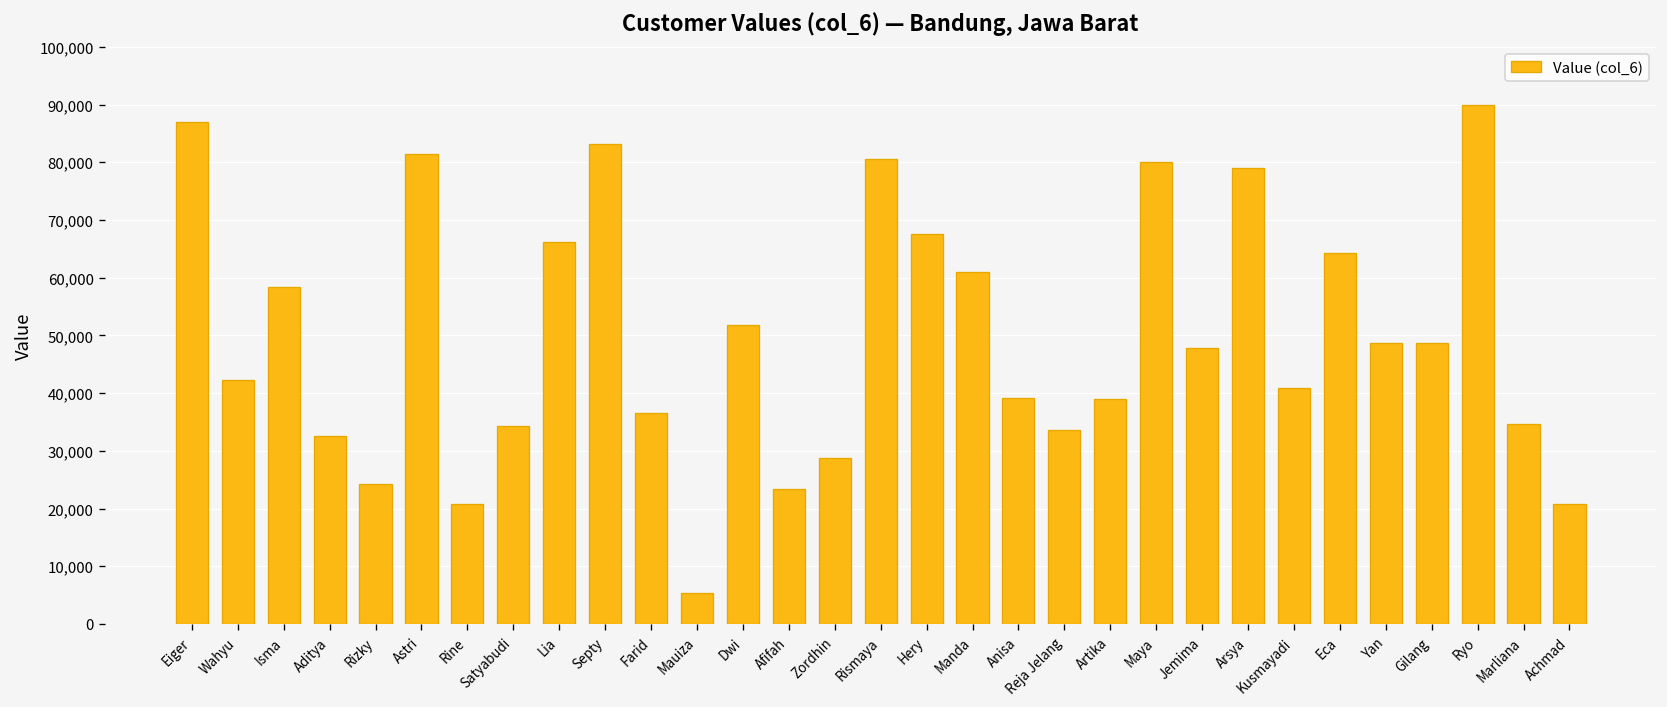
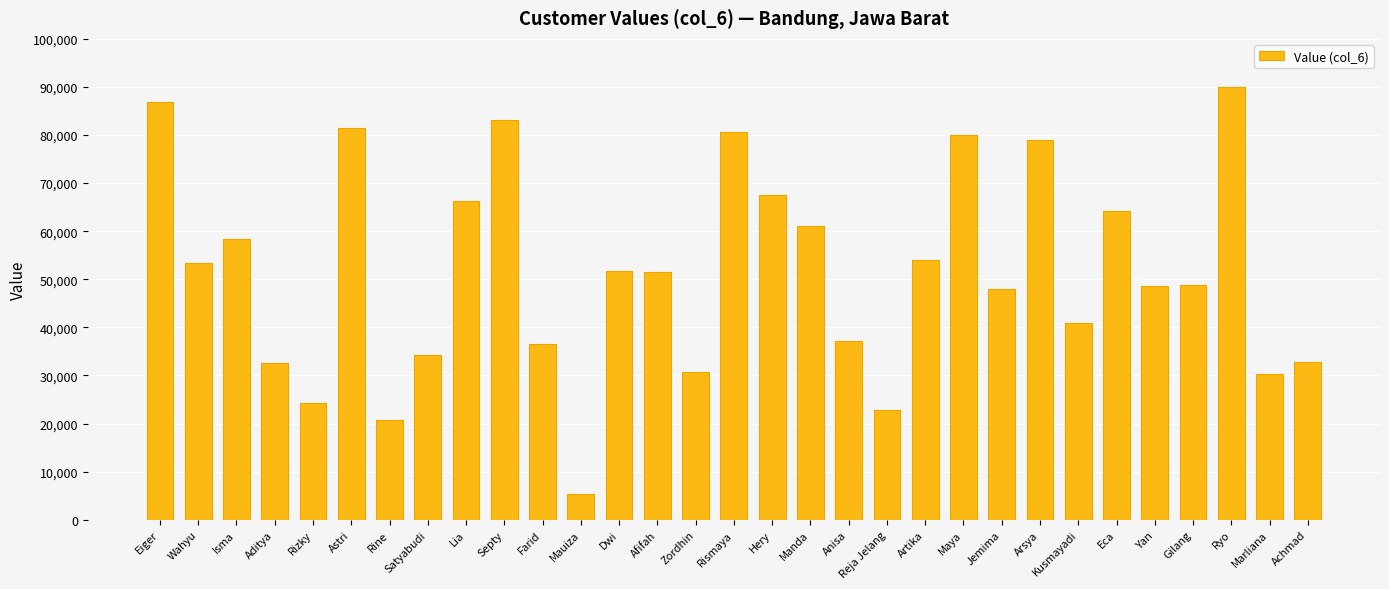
Wahyu: 42,000 -> 53,000
Afifah: 23,000 -> 52,000
Zordhin: 29,000 -> 31,000
Anisa: 39,000 -> 37,000
Reja Jelang: 34,000 -> 23,000
Artika: 39,000 -> 54,000
Marliana: 35,000 -> 30,000
Achmad: 21,000 -> 33,000
